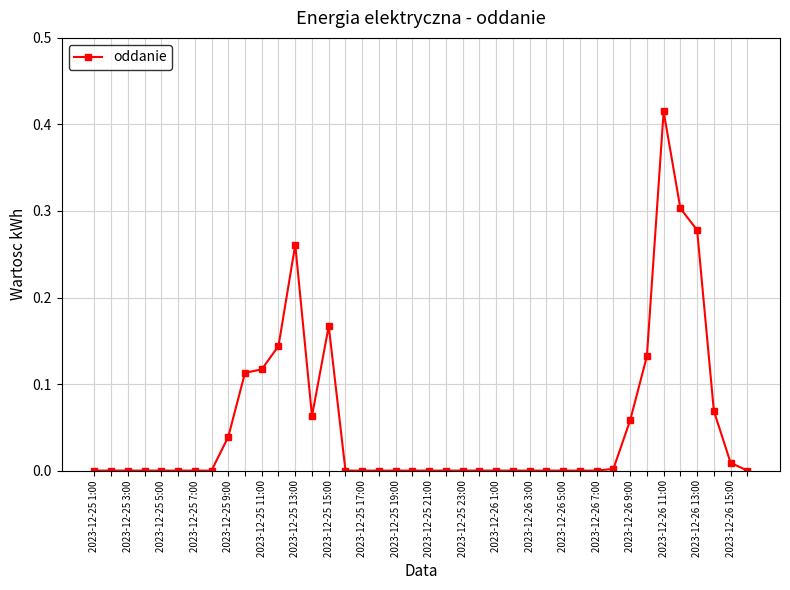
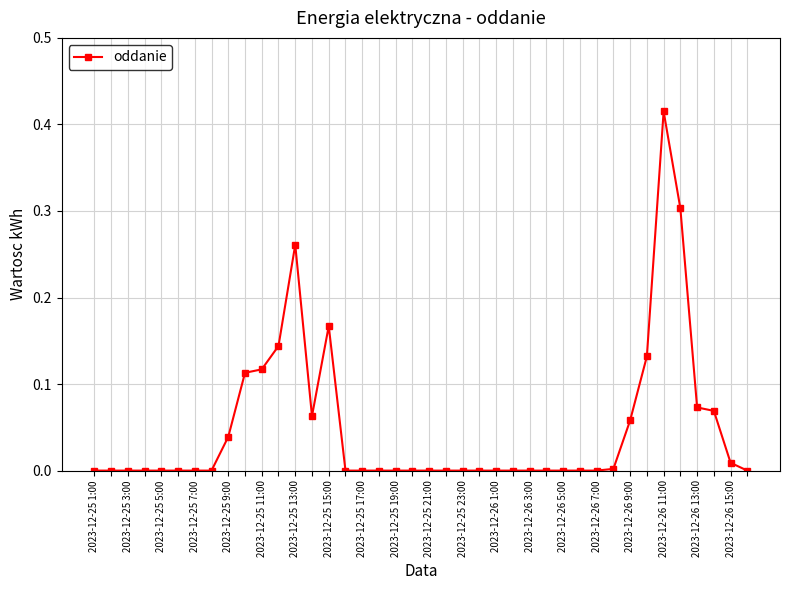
2023-12-26 13:00: 0.28 -> 0.07
